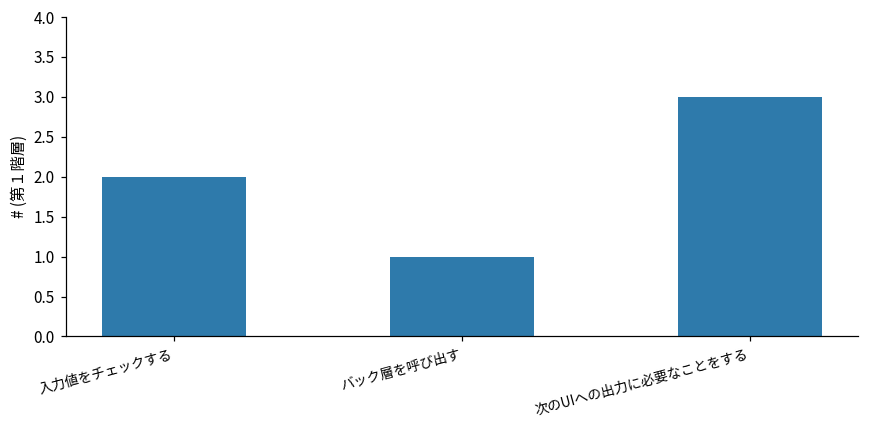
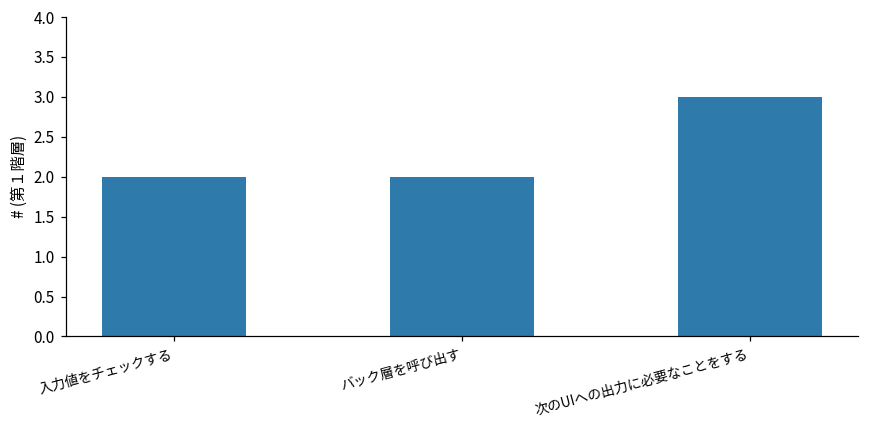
バック層を呼び出す: 1 -> 2
